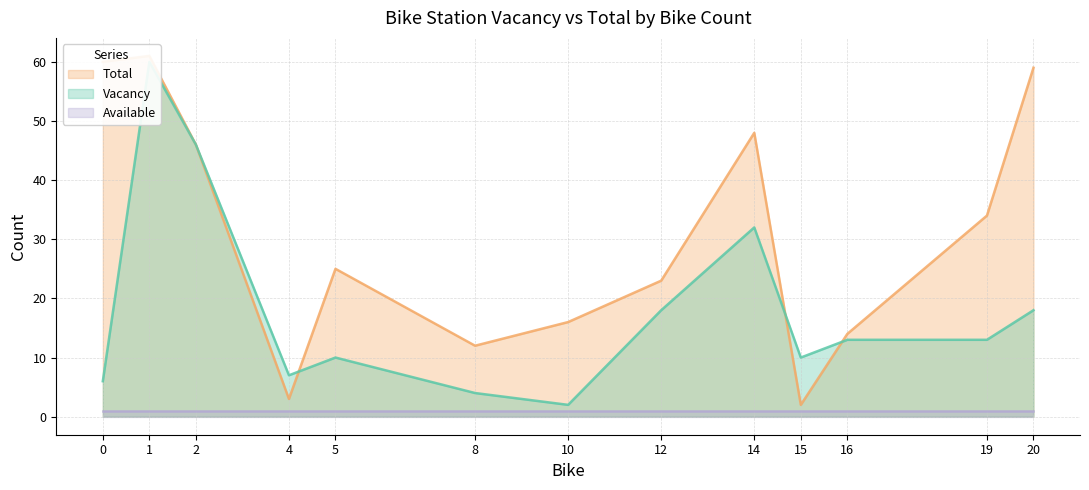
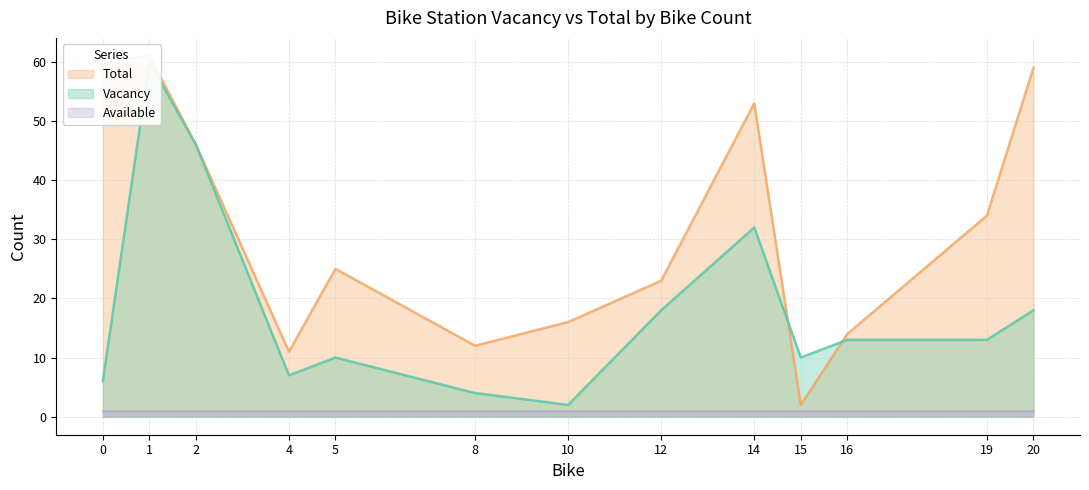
Total, 4: 3 -> 11
Total, 14: 48 -> 53
